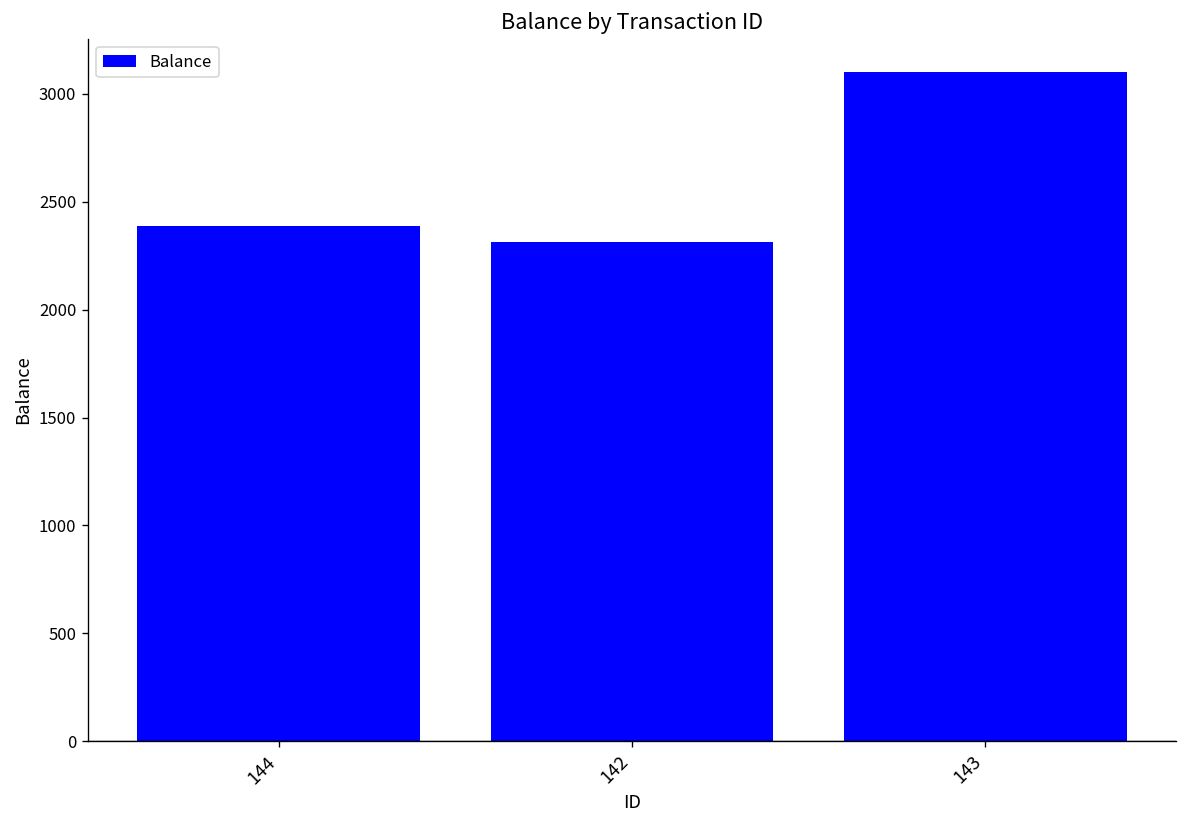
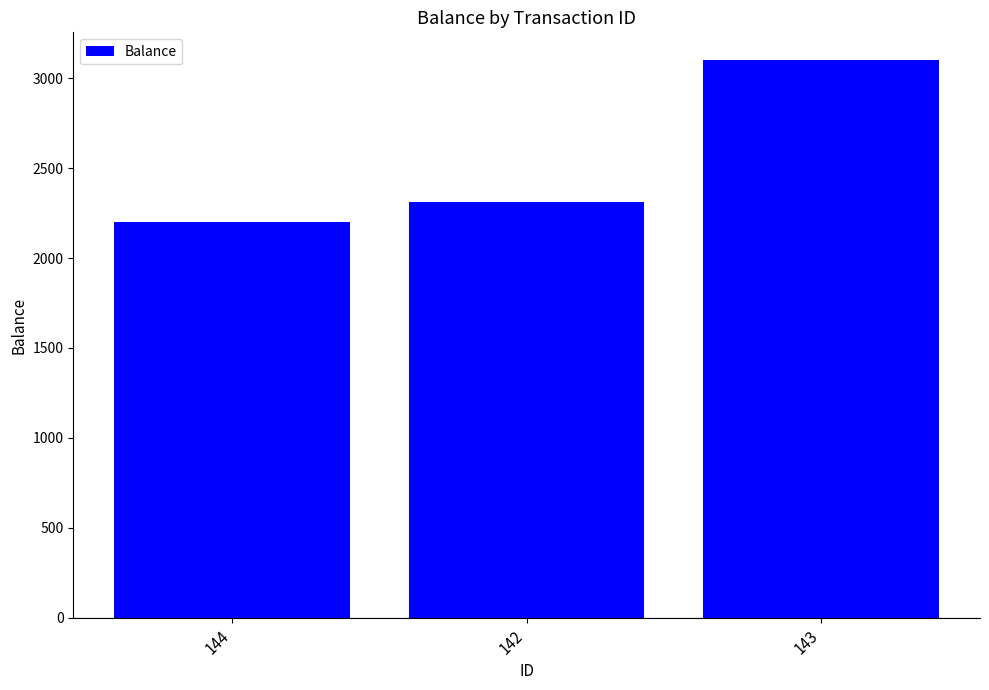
144: 2390 -> 2200
